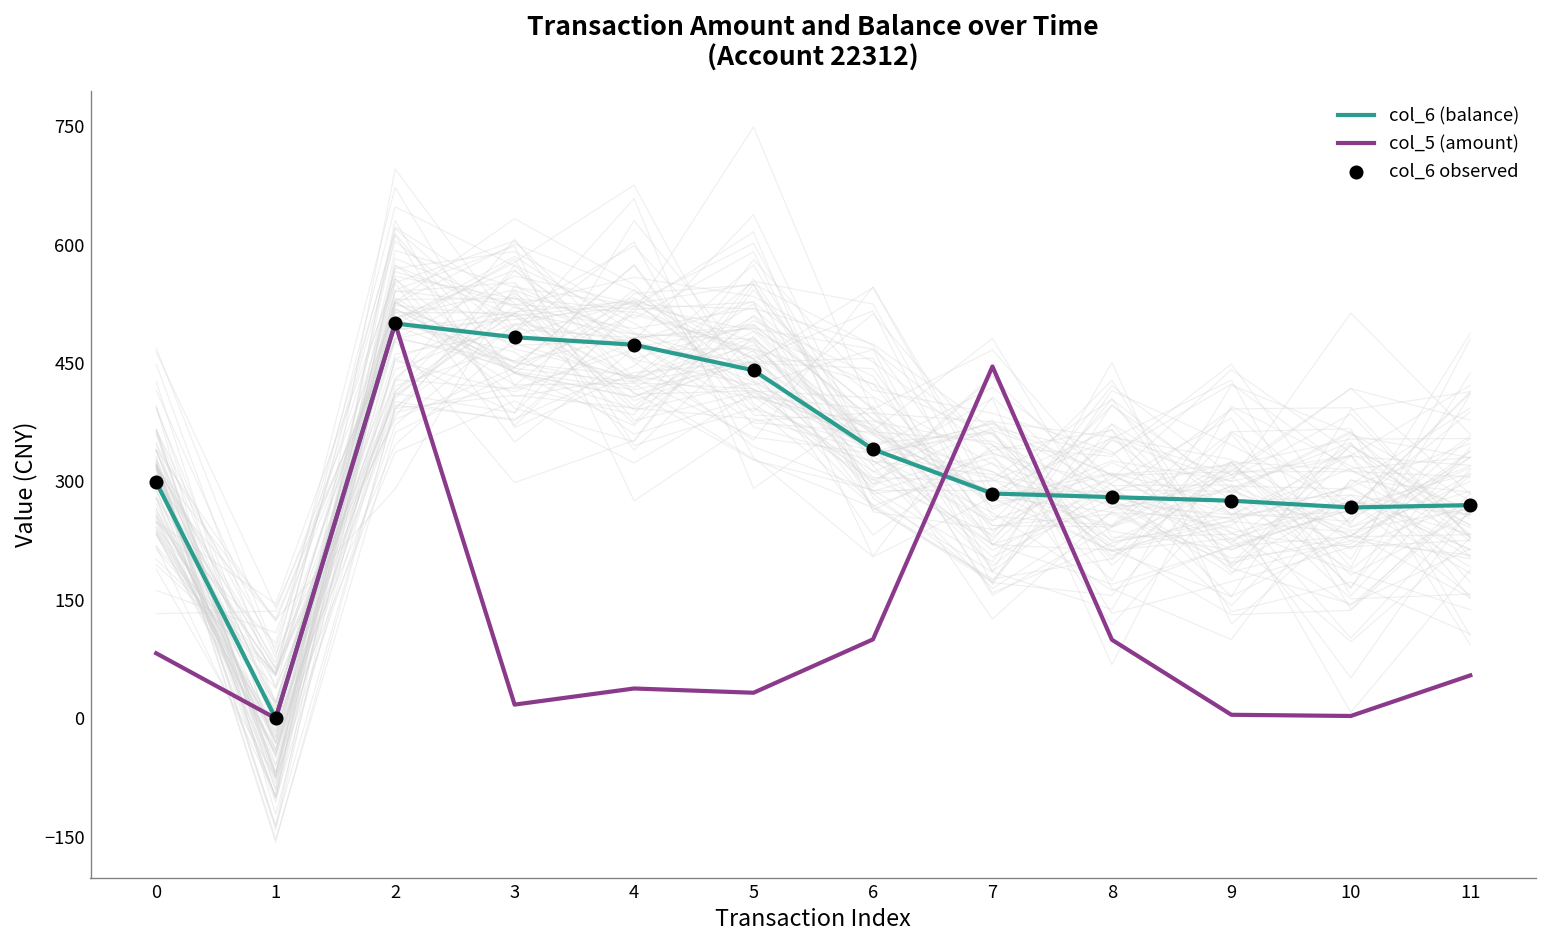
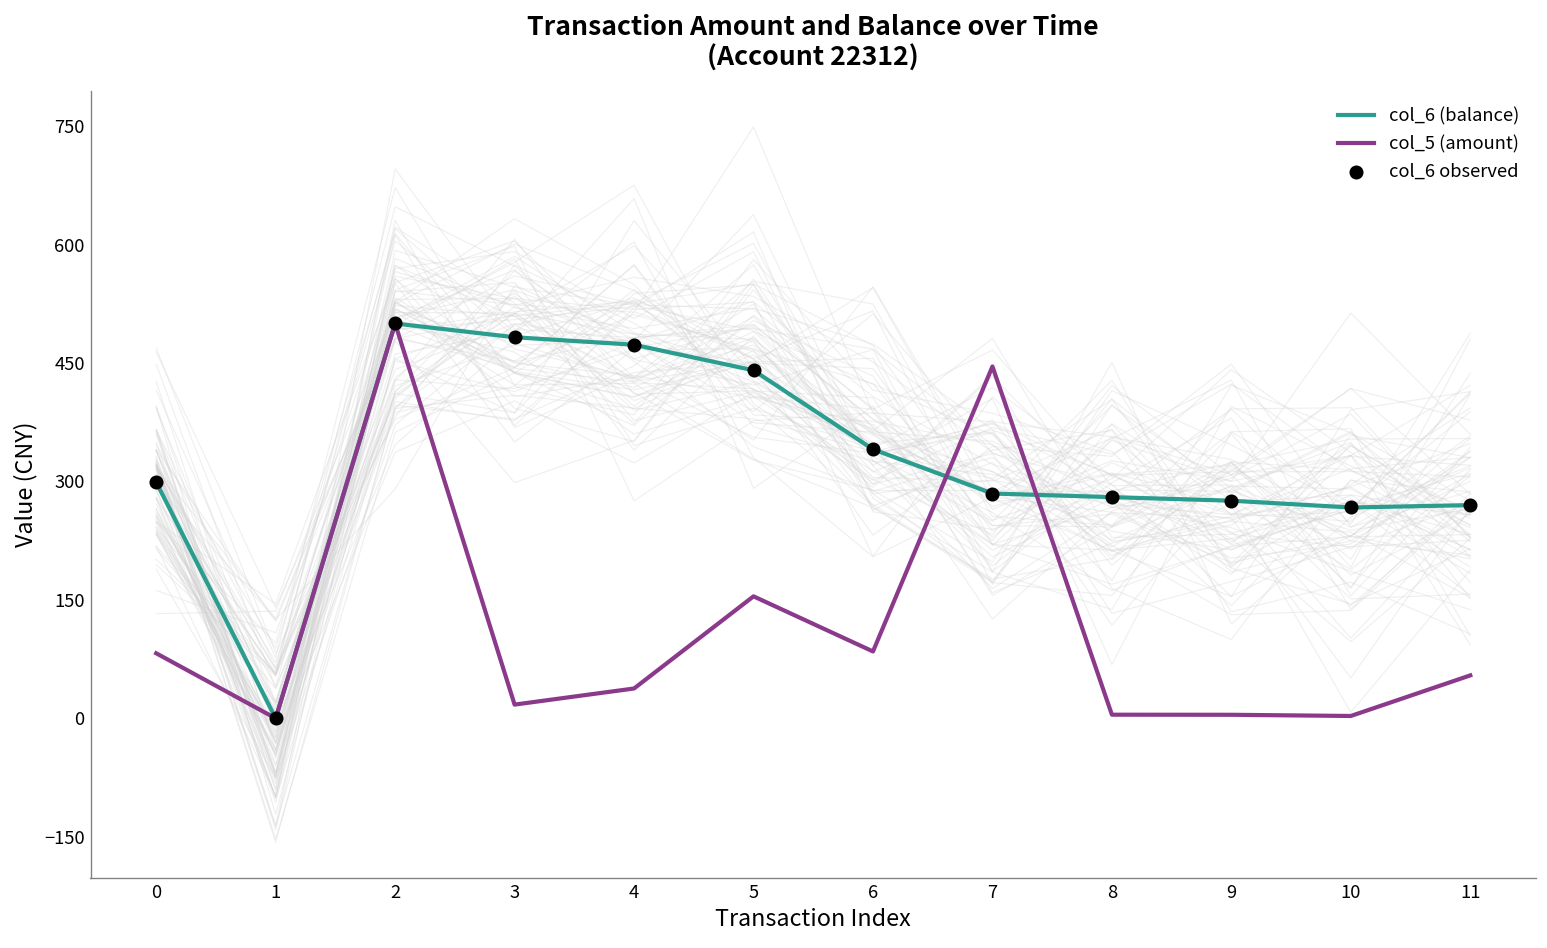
col_5 (amount), 5: 30 -> 150
col_5 (amount), 6: 100 -> 80
col_5 (amount), 8: 100 -> 0
